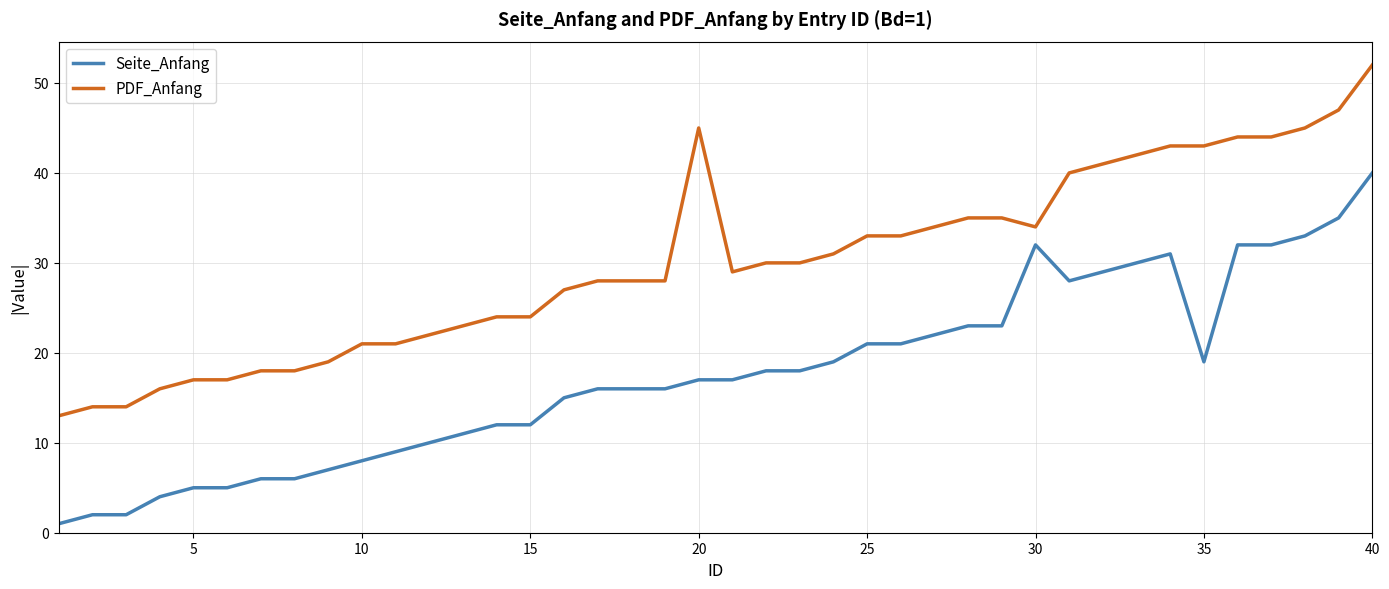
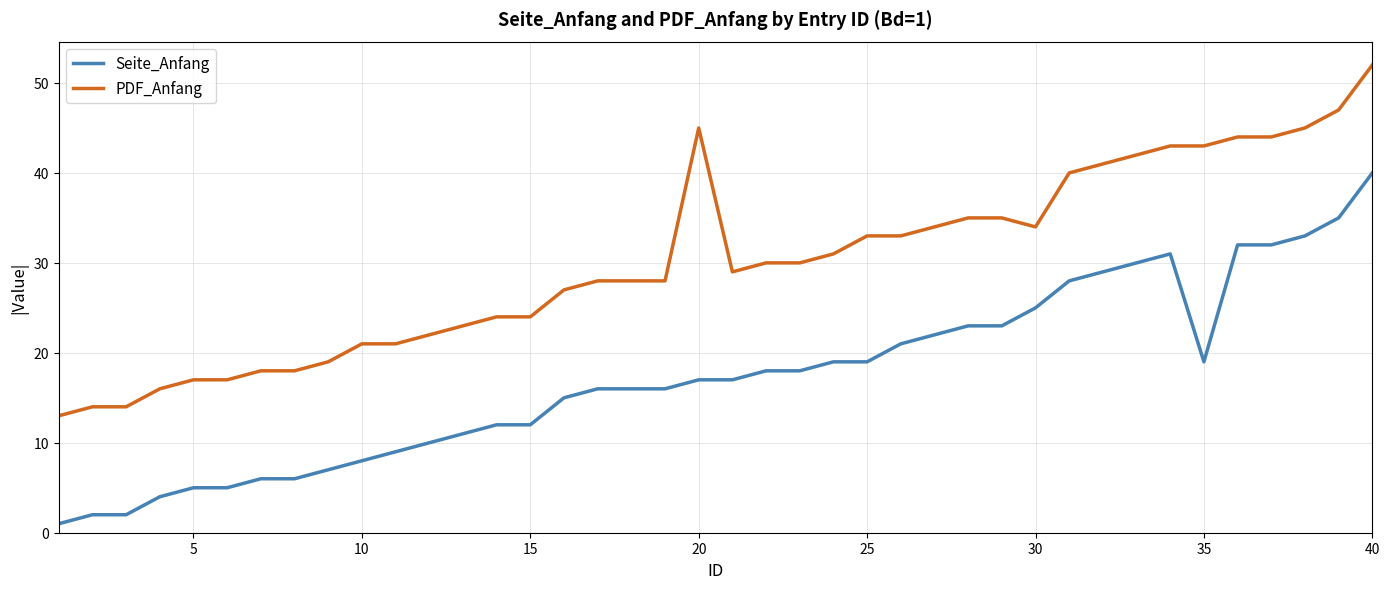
Seite_Anfang, 25: 21 -> 19
Seite_Anfang, 30: 32 -> 25
